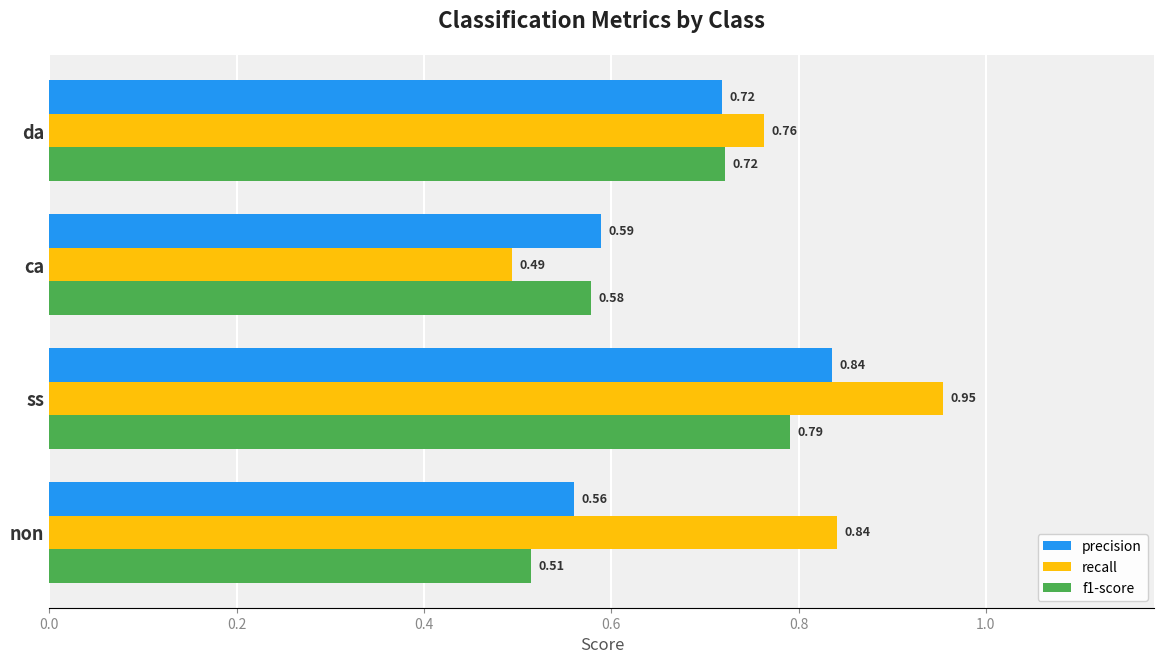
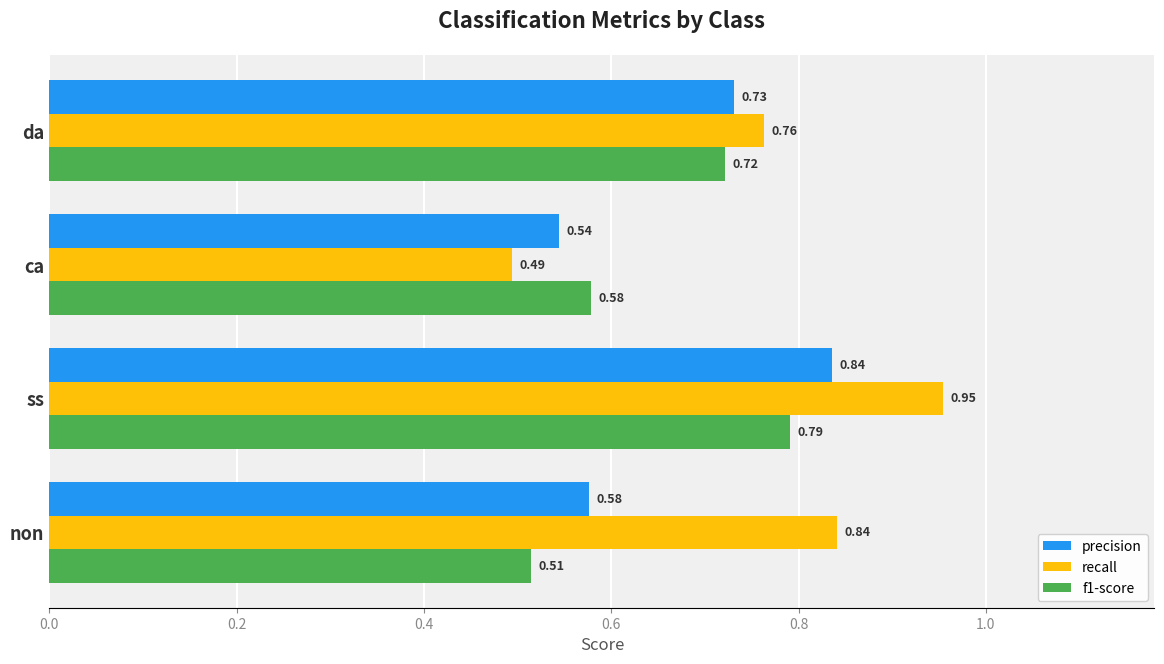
precision, da: 0.72 -> 0.73
precision, ca: 0.59 -> 0.54
precision, non: 0.56 -> 0.58
